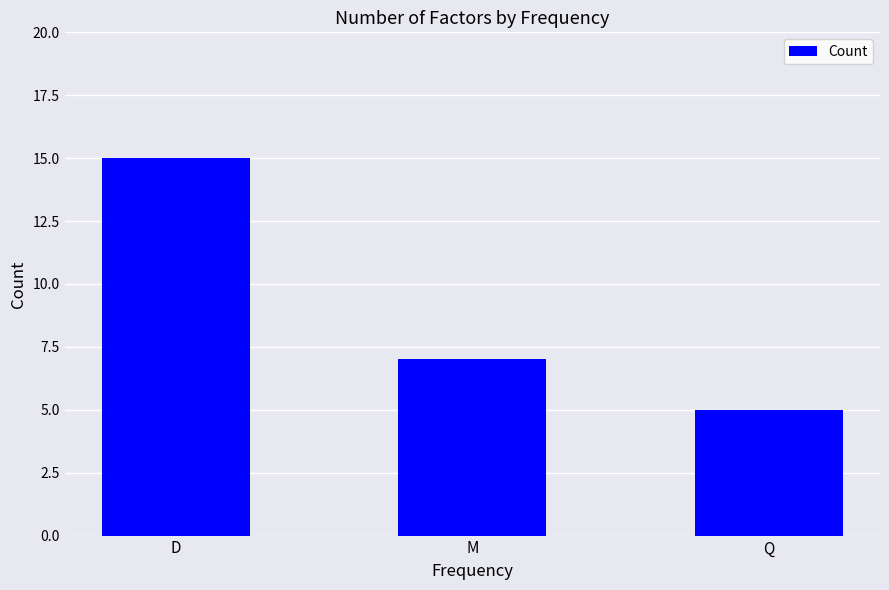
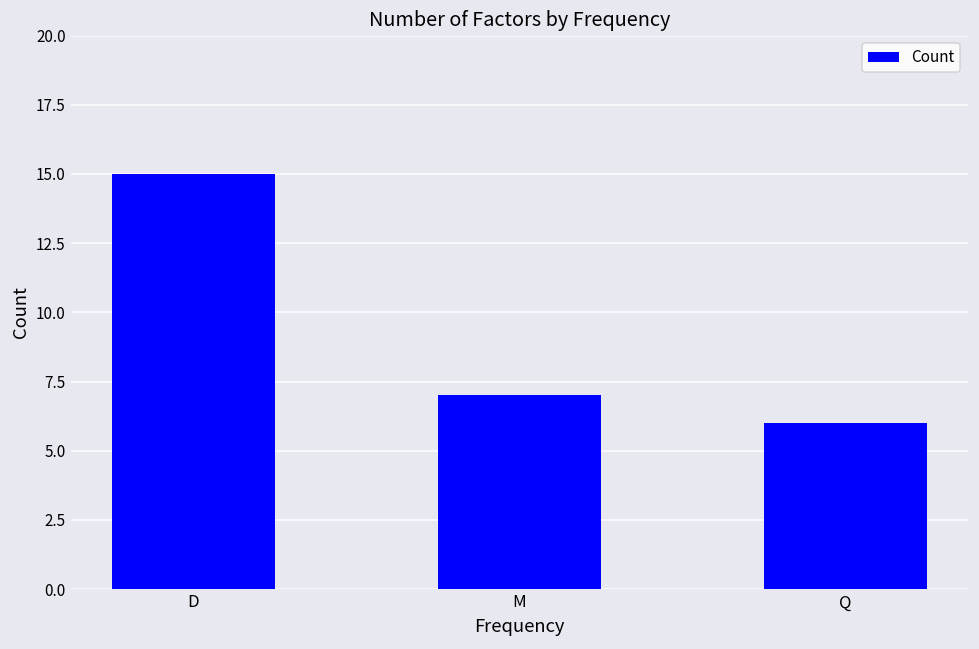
Q: 5 -> 6
